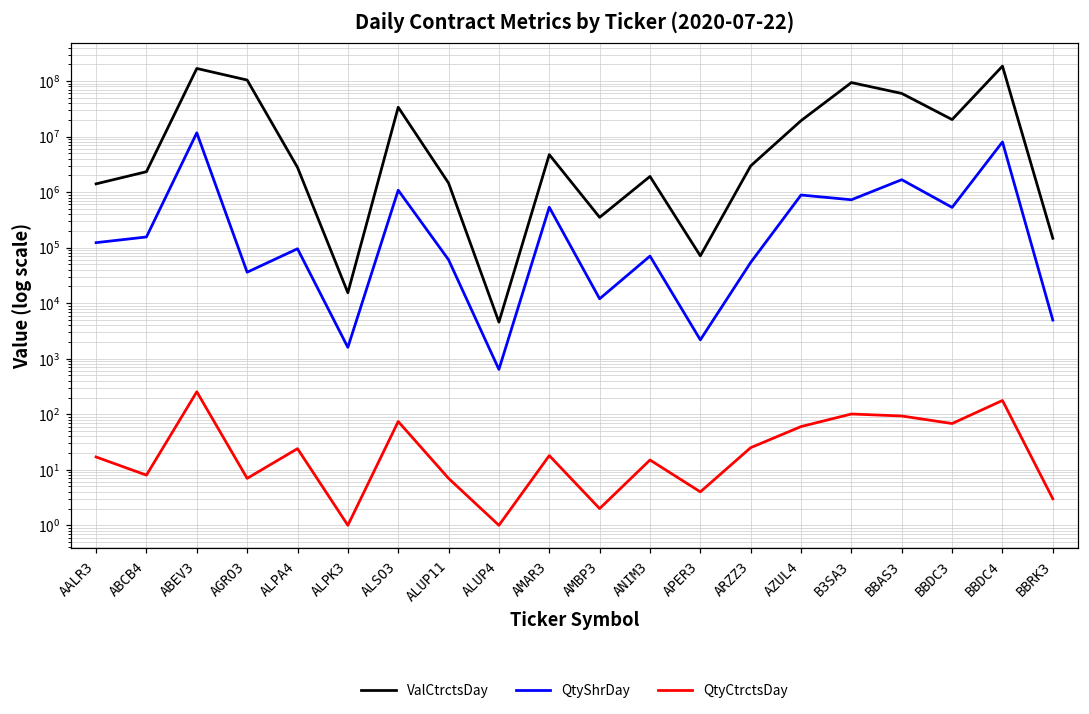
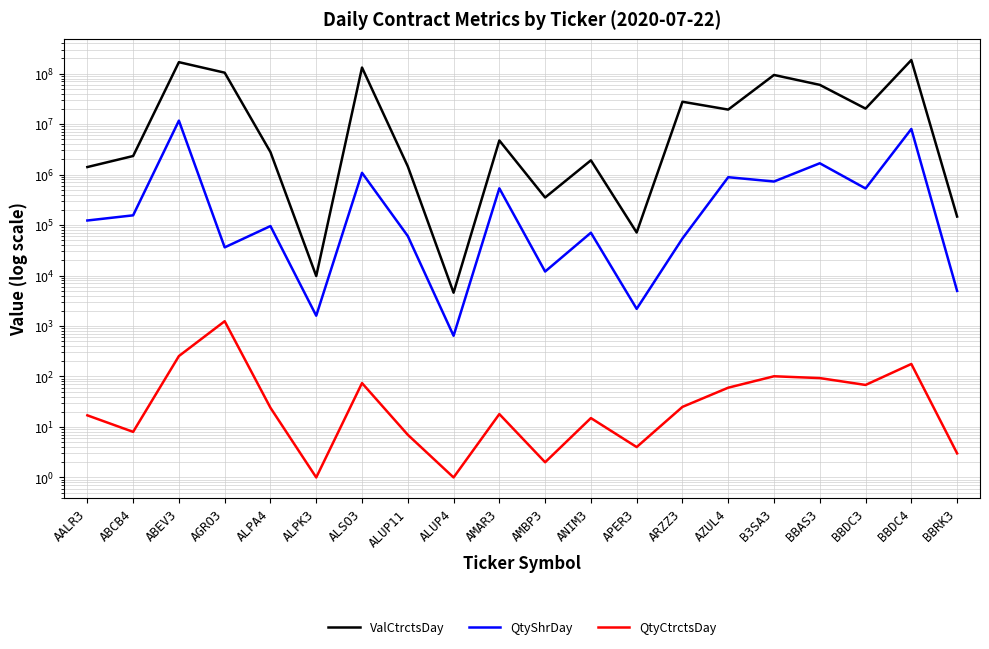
QtyCtrctsDay, AGRO3: 7 -> 1200
ValCtrctsDay, ALPK3: 15000 -> 10000
ValCtrctsDay, ALSO3: 30000000 -> 130000000
ValCtrctsDay, ARZZ3: 3000000 -> 30000000
